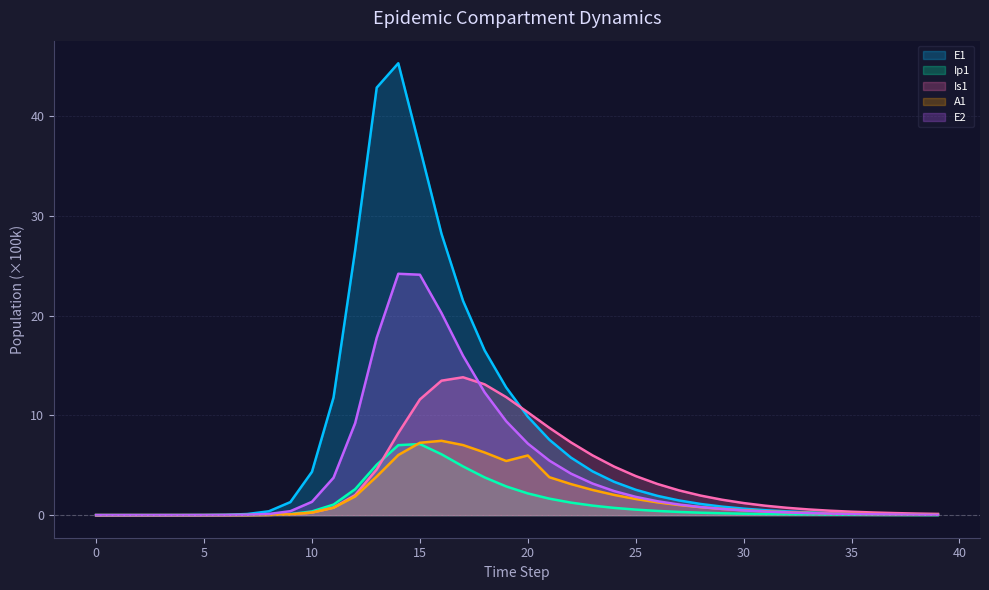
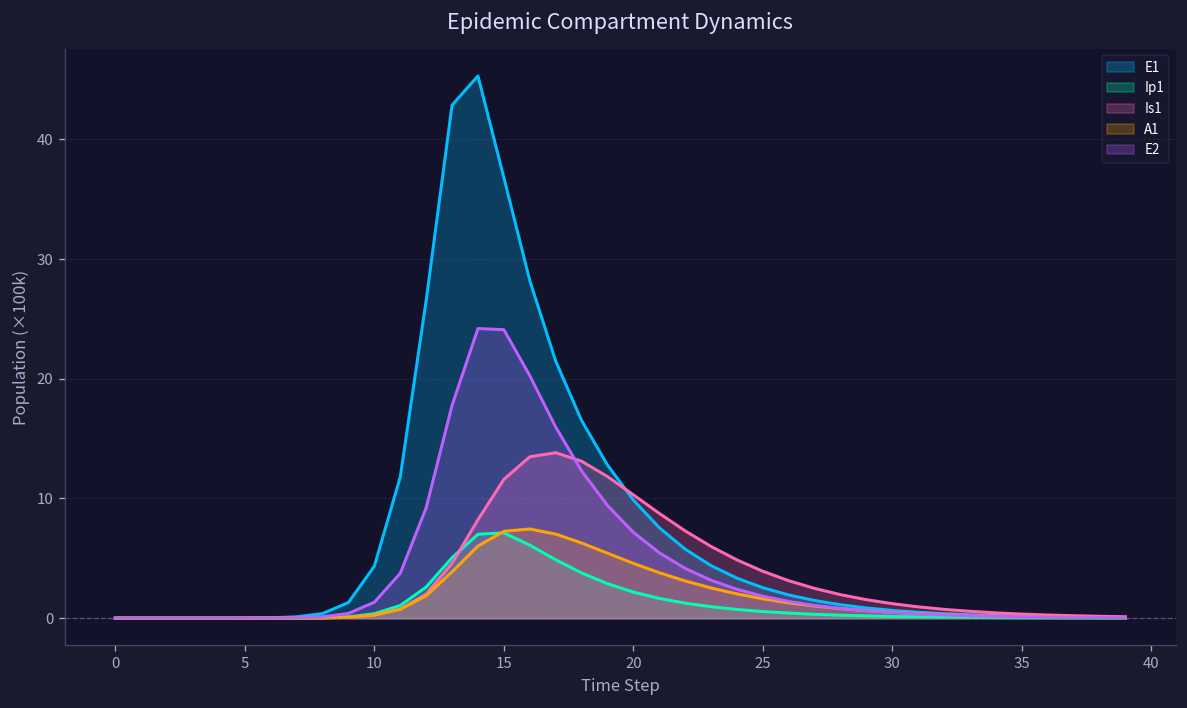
A1, 20: 6 -> 5
